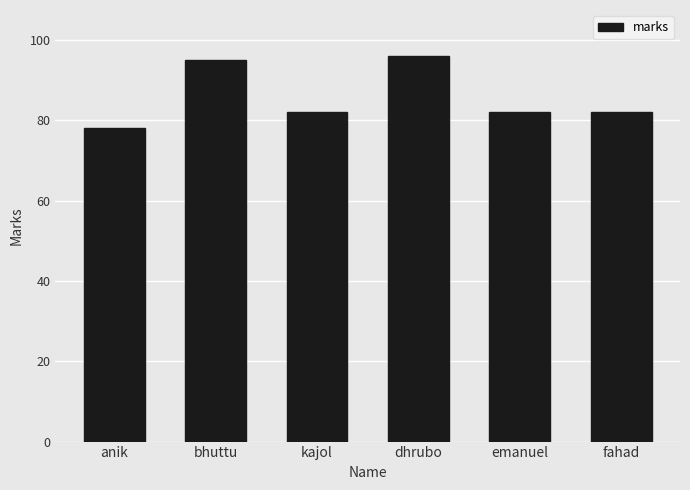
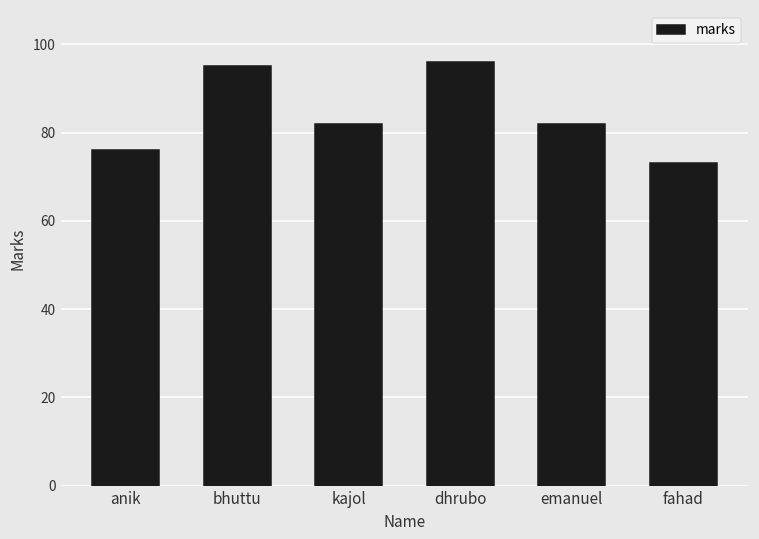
anik: 78 -> 76
fahad: 82 -> 73
